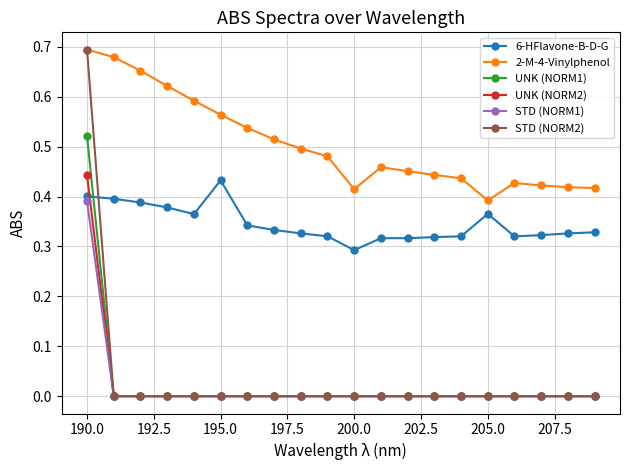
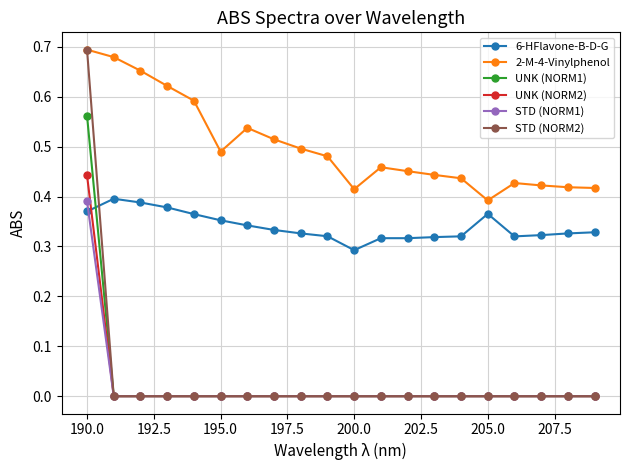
6-HFlavone-B-D-G, 190.0: 0.40 -> 0.37
UNK (NORM1), 190.0: 0.52 -> 0.56
6-HFlavone-B-D-G, 195.0: 0.43 -> 0.35
2-M-4-Vinylphenol, 195.0: 0.56 -> 0.49
